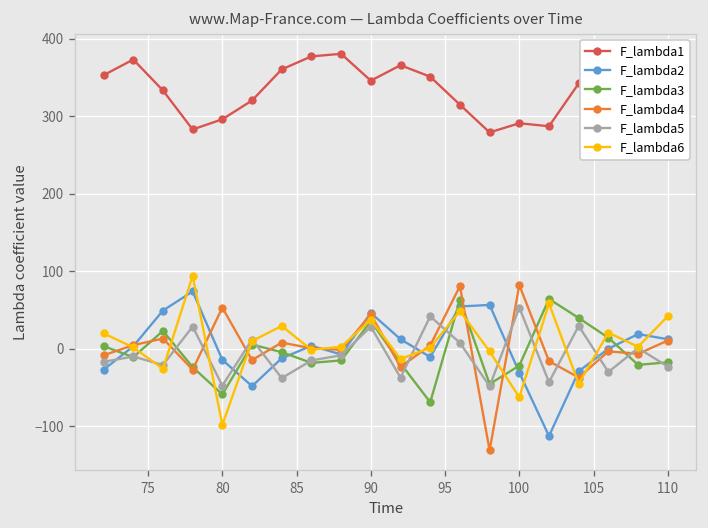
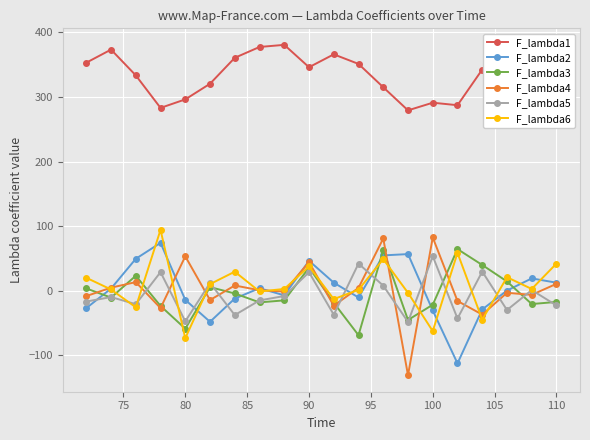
F_lambda6, 80: -100 -> -70
